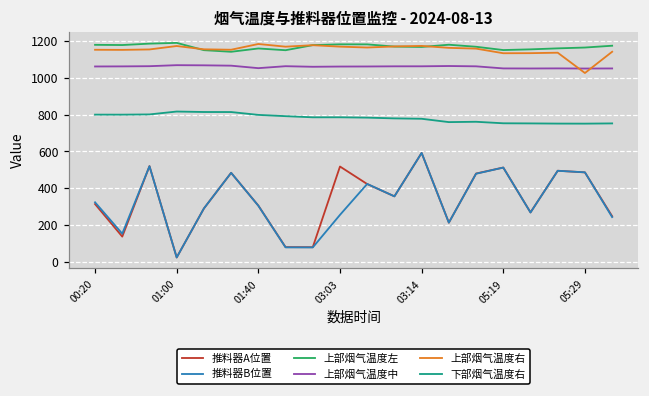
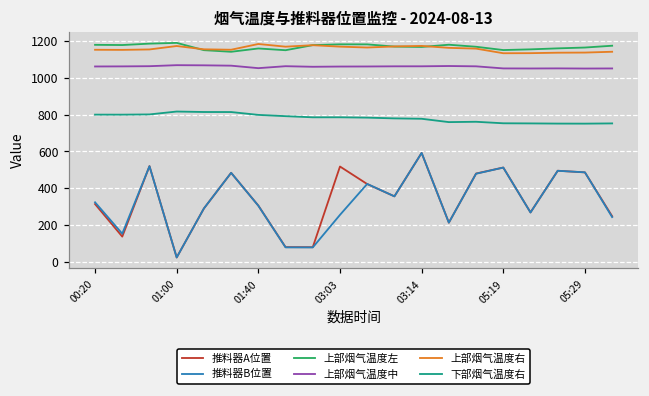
上部烟气温度右, 05:29: 1030 -> 1140
